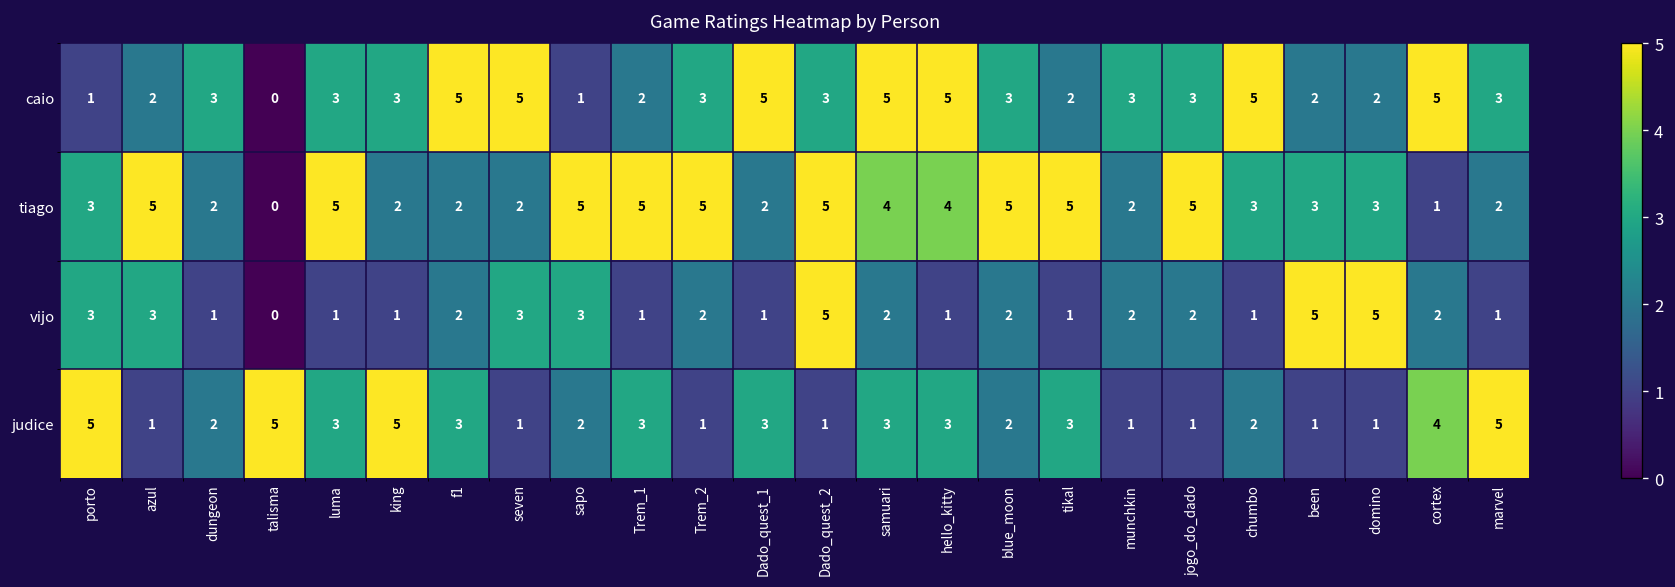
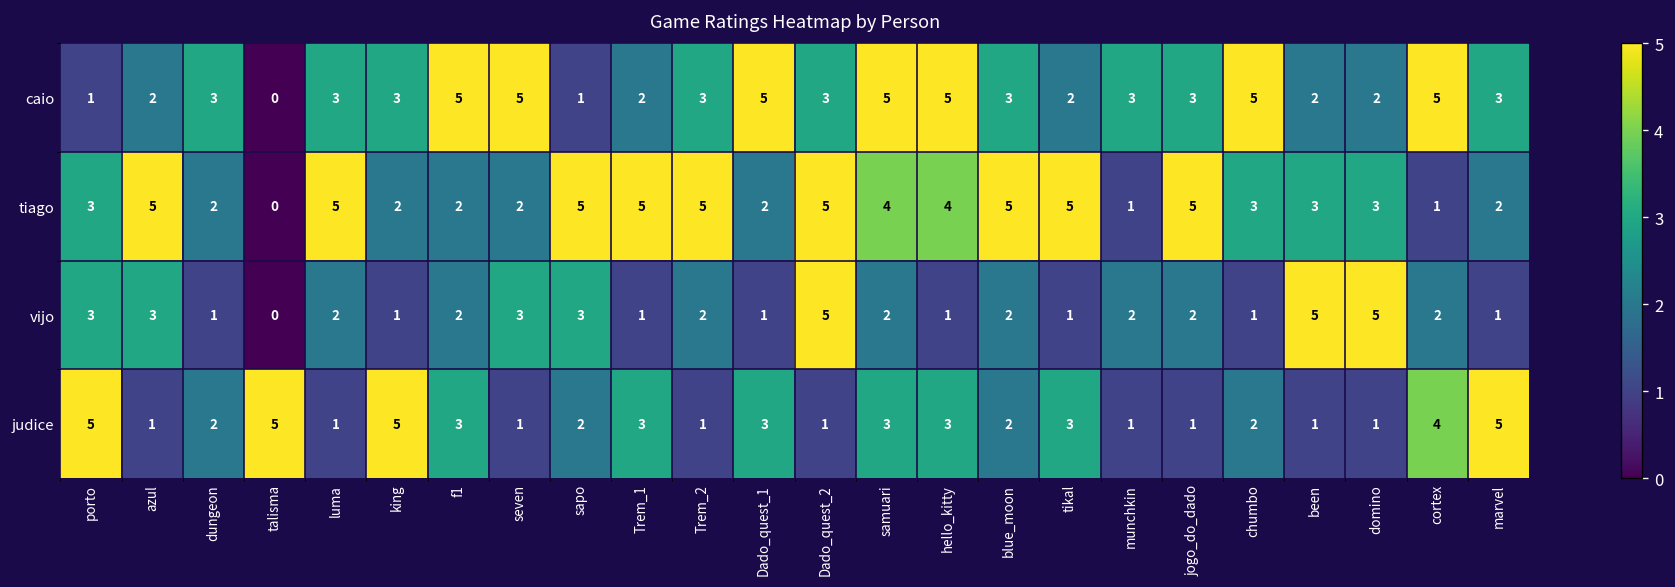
tiago, munchkin: 2 -> 1
vijo, luma: 1 -> 2
judice, luma: 3 -> 1
